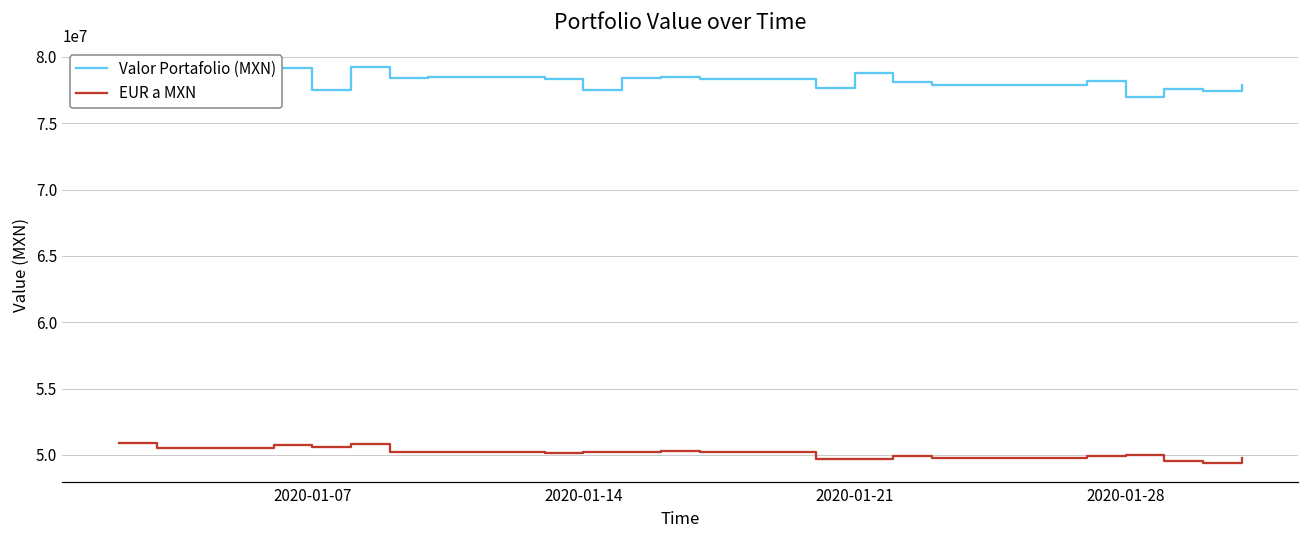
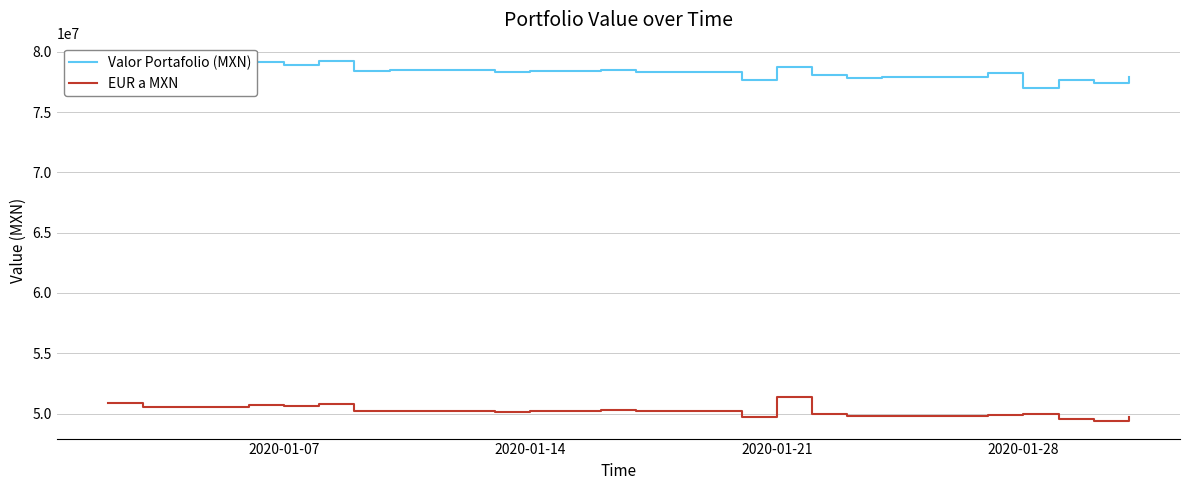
Valor Portafolio (MXN), 2020-01-07: 77500000 -> 78900000
Valor Portafolio (MXN), 2020-01-14: 77500000 -> 78400000
EUR a MXN, 2020-01-21: 49700000 -> 51400000
